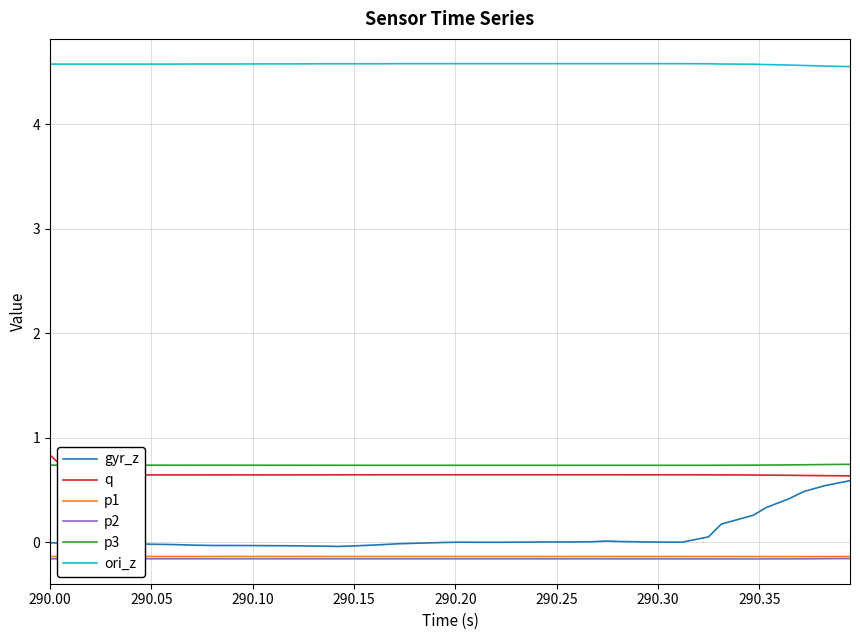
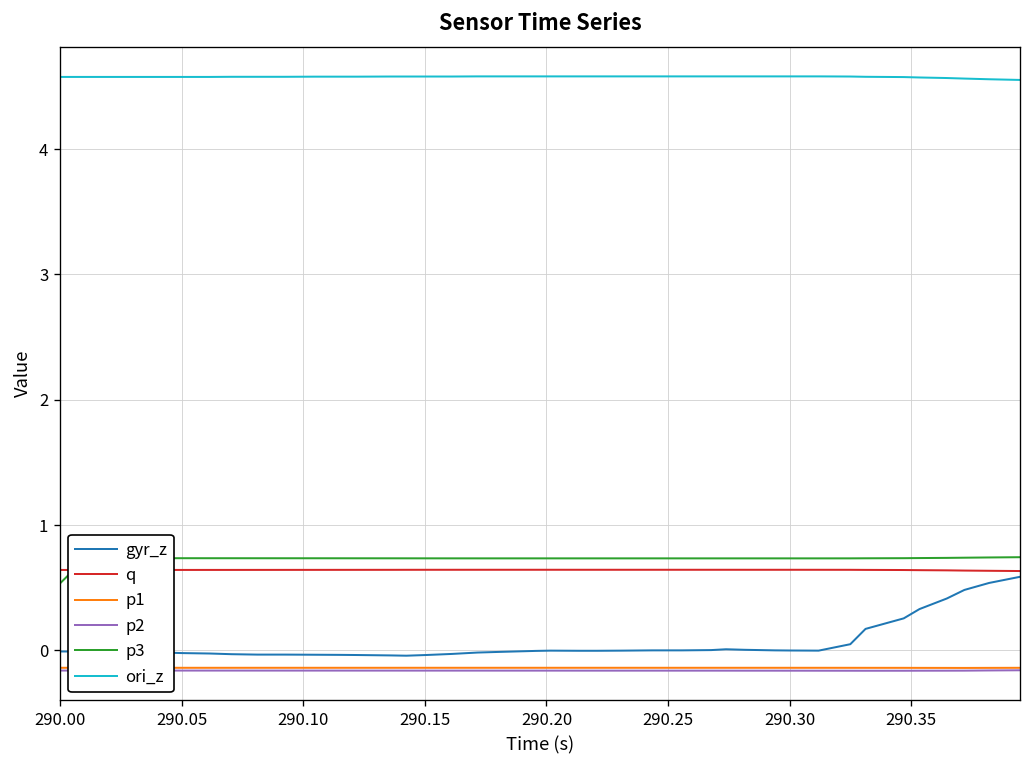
q, 290.00: 0.83 -> 0.64
p3, 290.00: 0.74 -> 0.54
